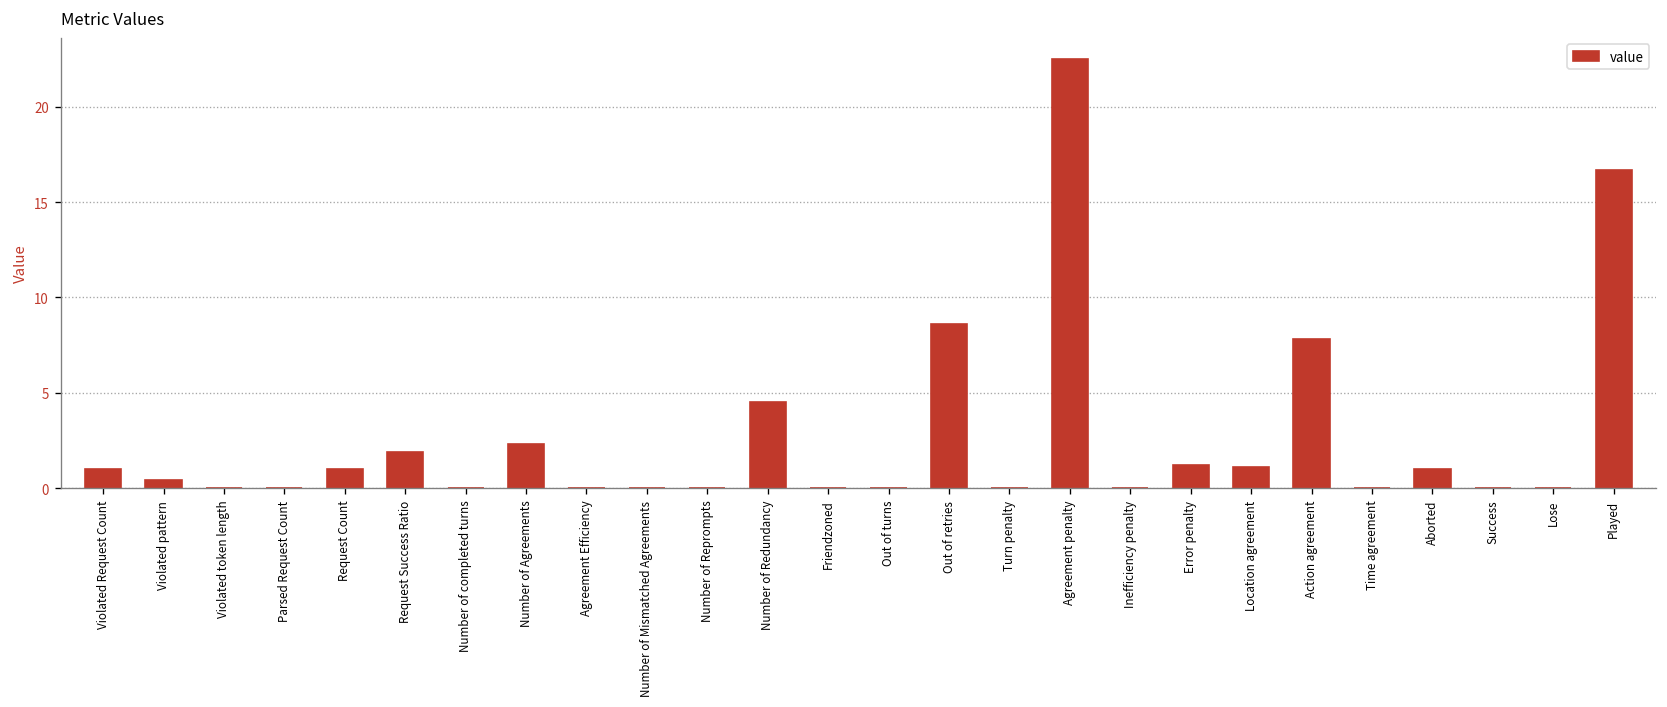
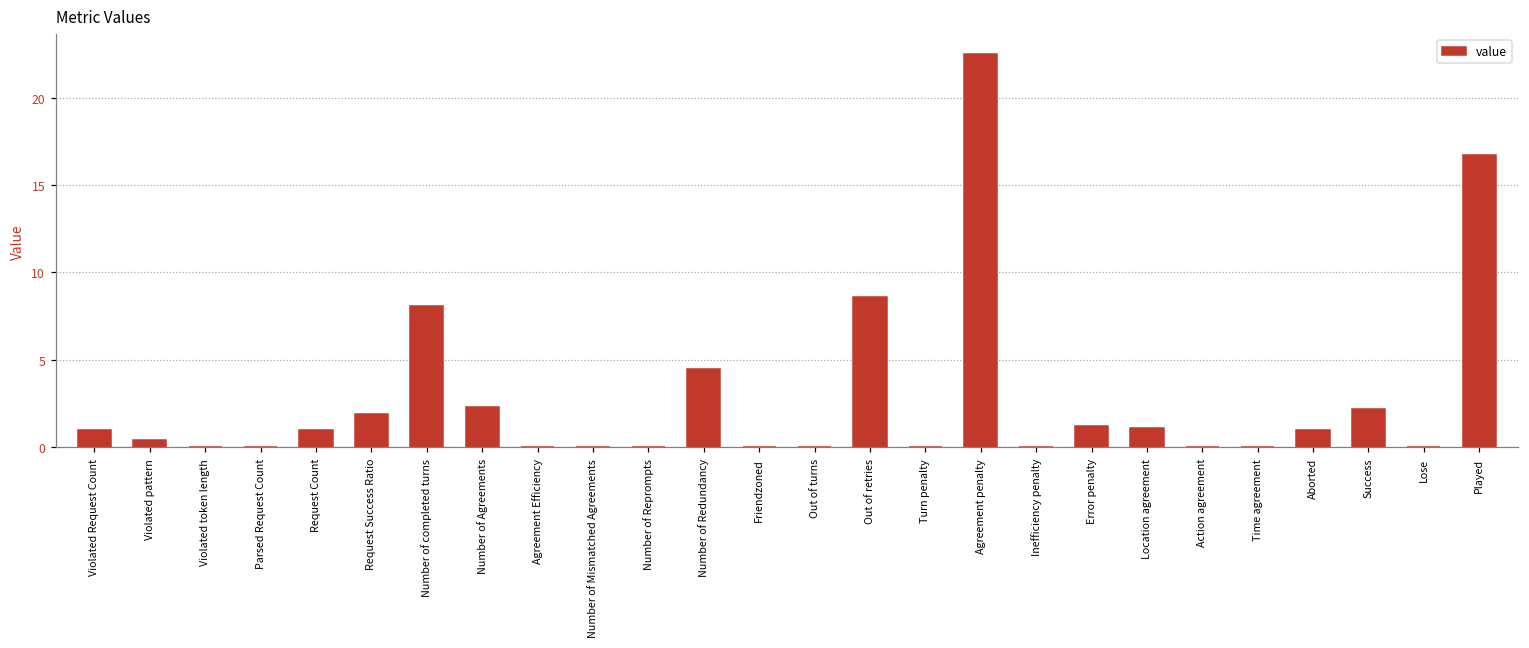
Number of completed turns: 0.0 -> 8.1
Action agreement: 7.8 -> 0.0
Success: 0.0 -> 2.2
